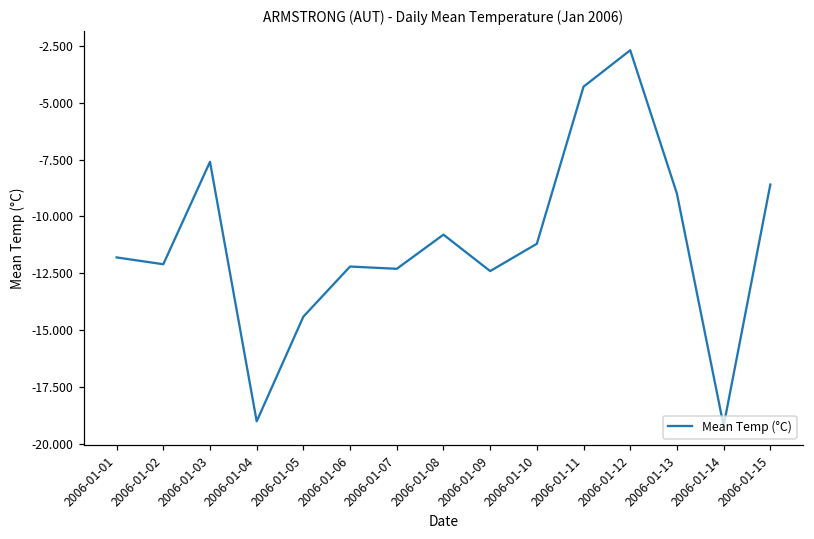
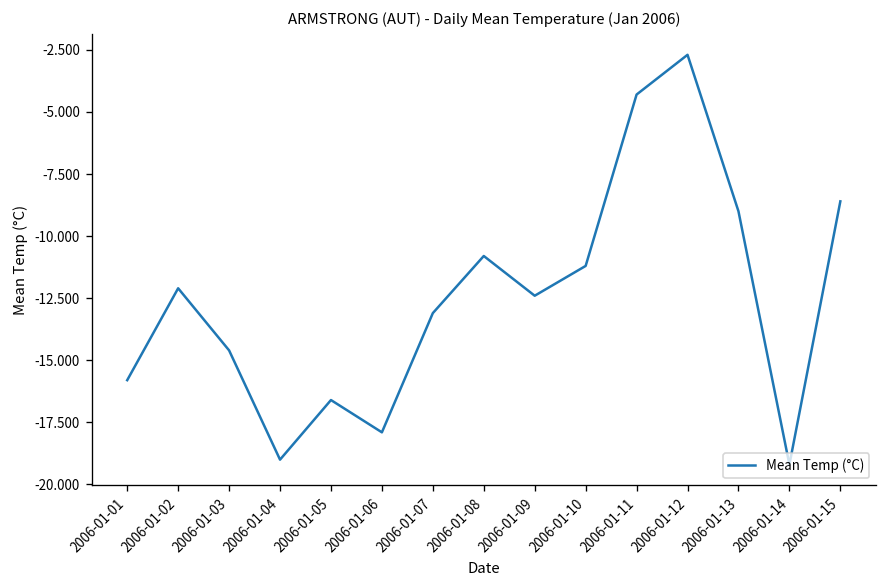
2006-01-01: -11.8 -> -15.8
2006-01-03: -7.6 -> -14.6
2006-01-05: -14.4 -> -16.6
2006-01-06: -12.2 -> -17.9
2006-01-07: -12.3 -> -13.1
